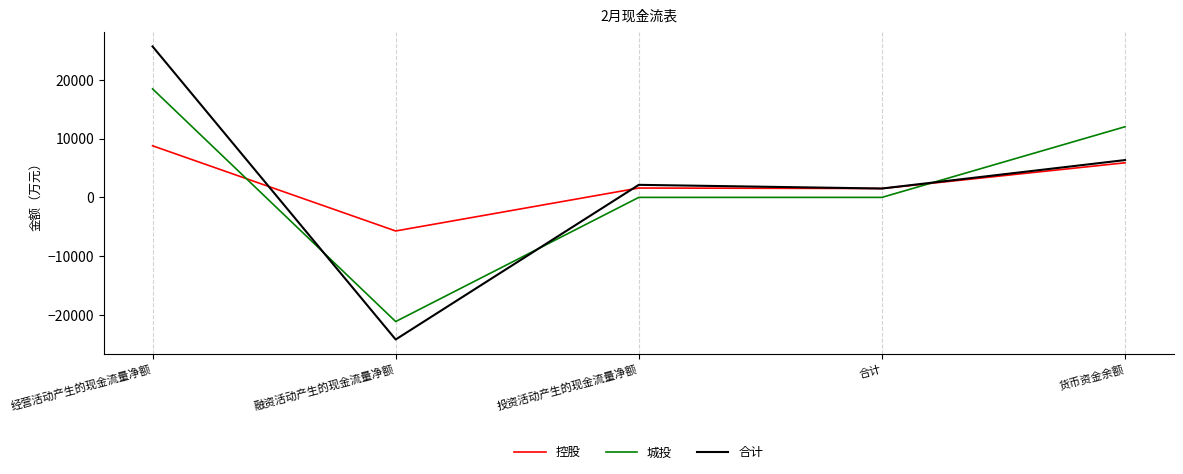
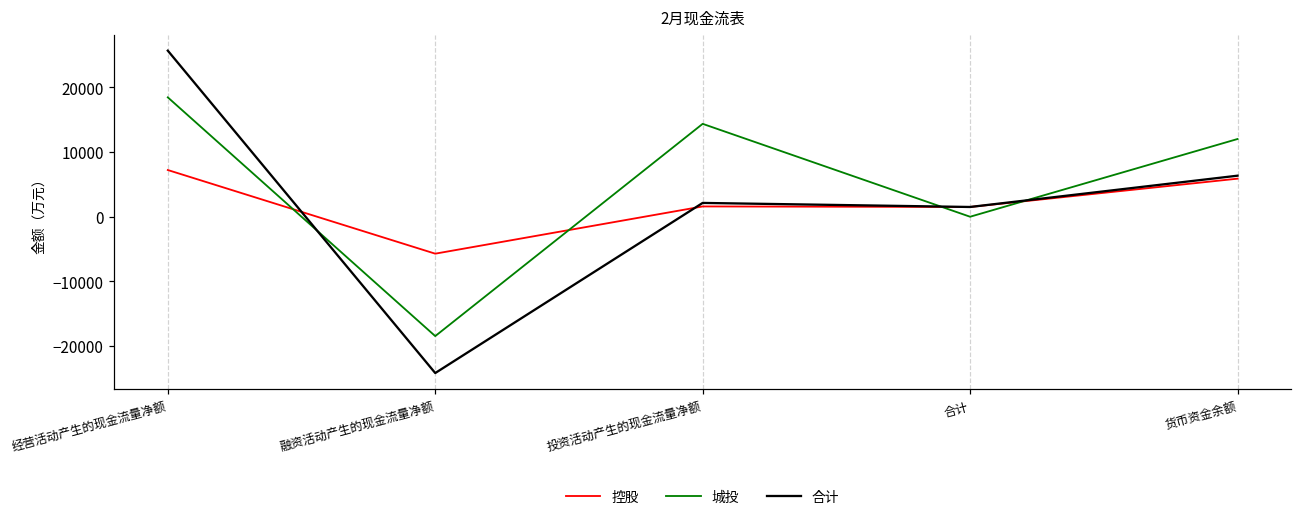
控股, 经营活动产生的现金流量净额: 9000 -> 7000
城投, 融资活动产生的现金流量净额: -21000 -> -18000
城投, 投资活动产生的现金流量净额: 0 -> 14000
